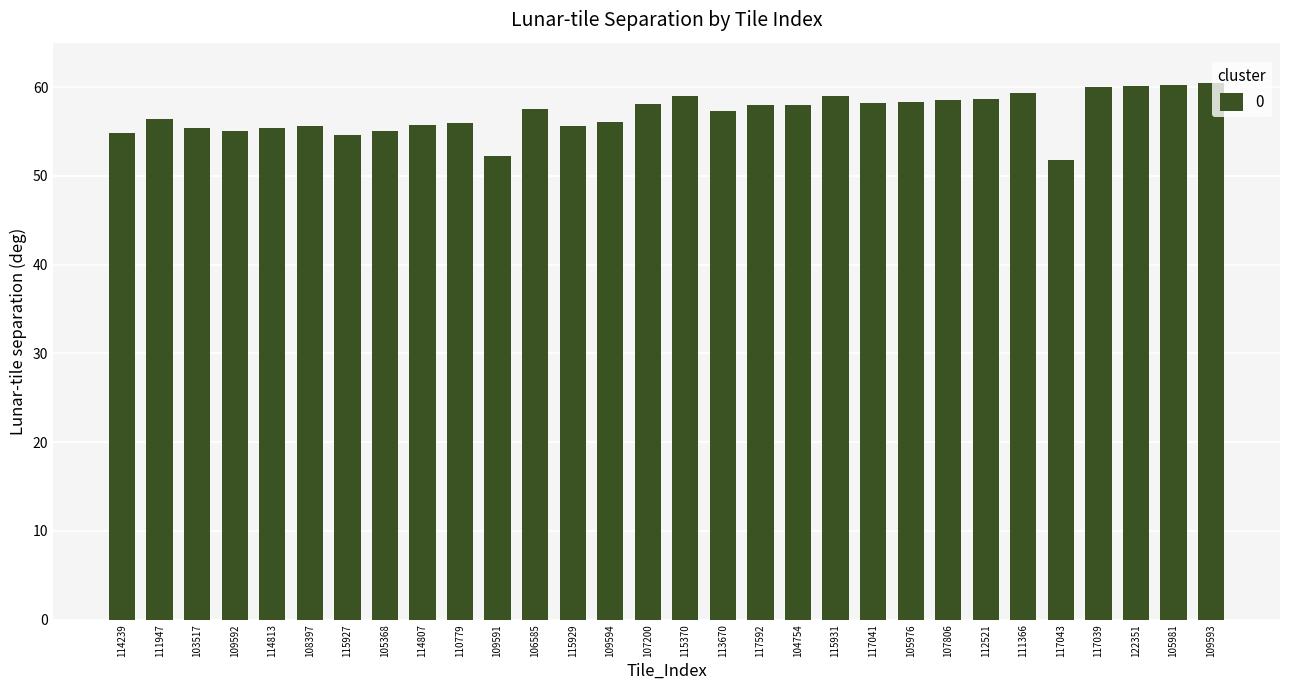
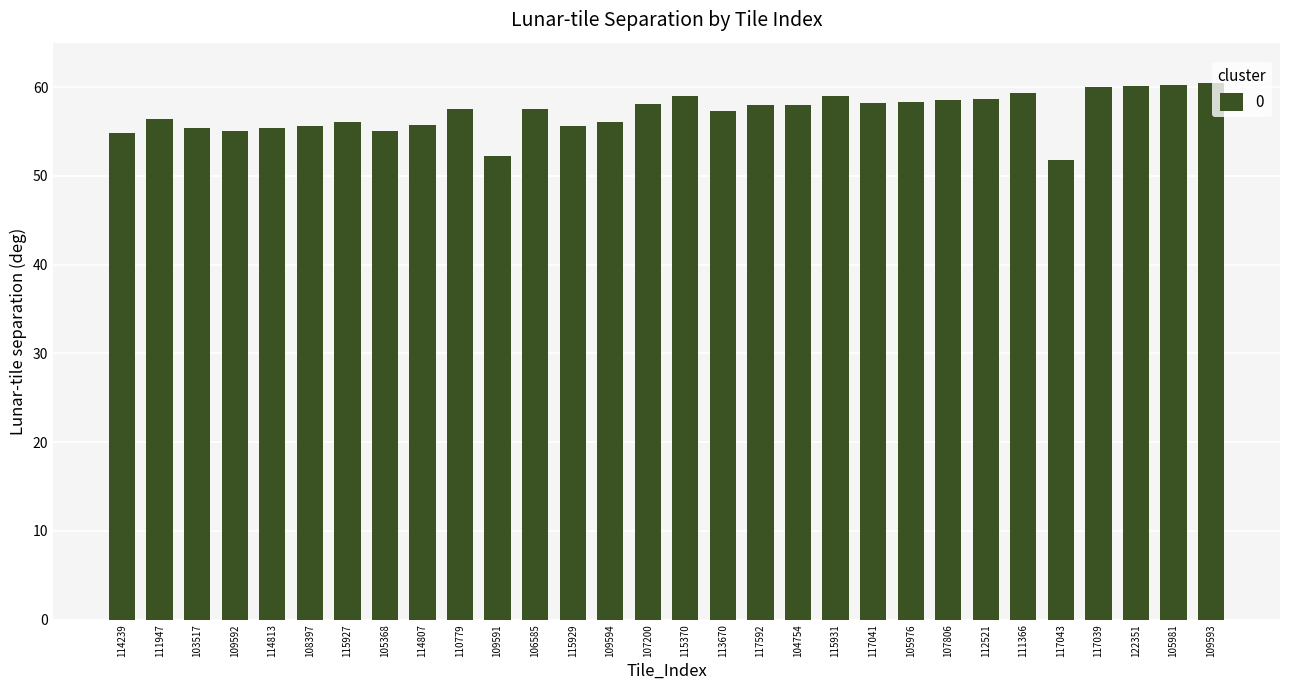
115927: 55 -> 56
110779: 56 -> 58
